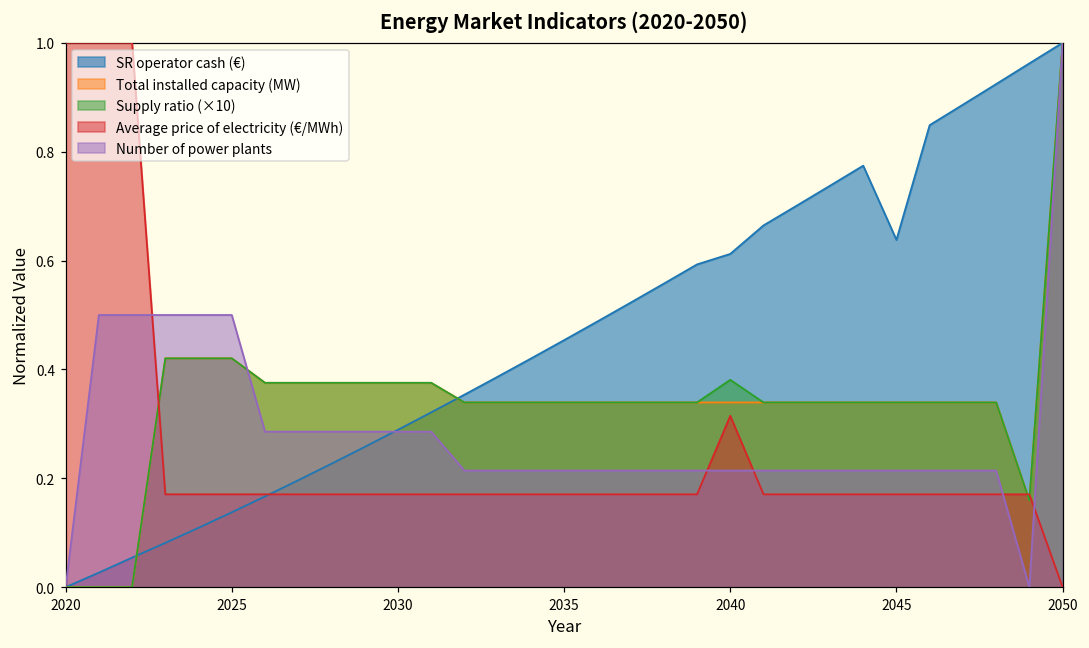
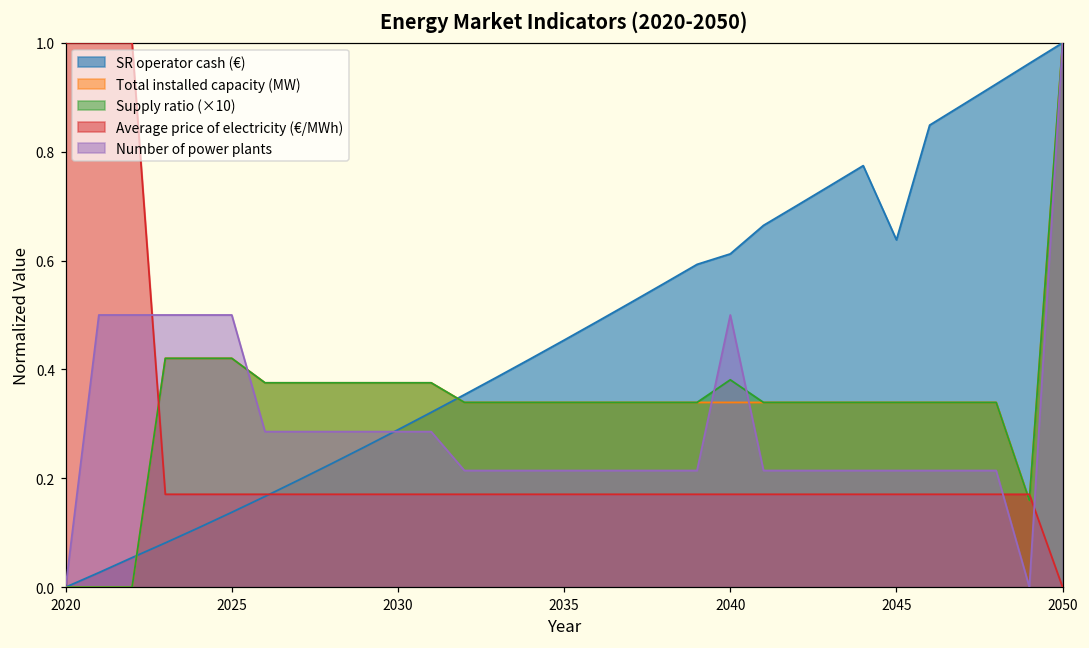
Average price of electricity (€/MWh), 2040: 0.31 -> 0.17
Number of power plants, 2040: 0.21 -> 0.50
